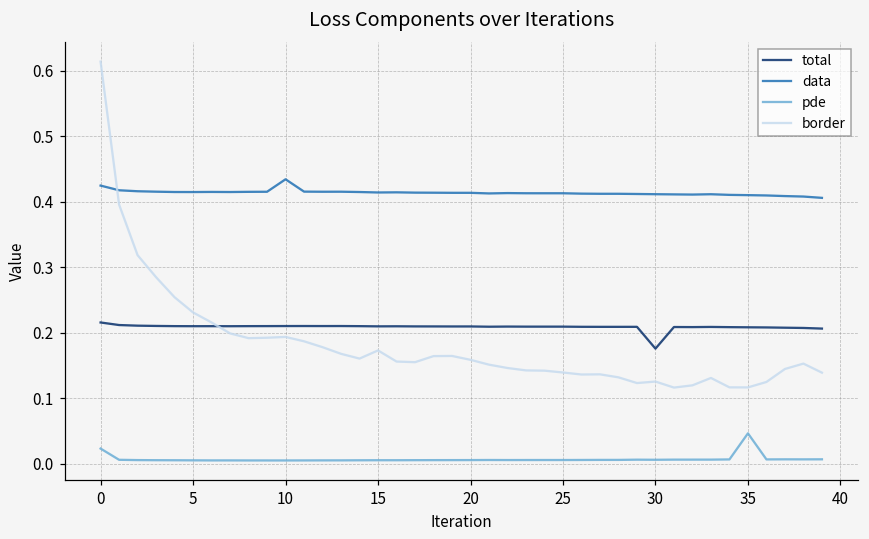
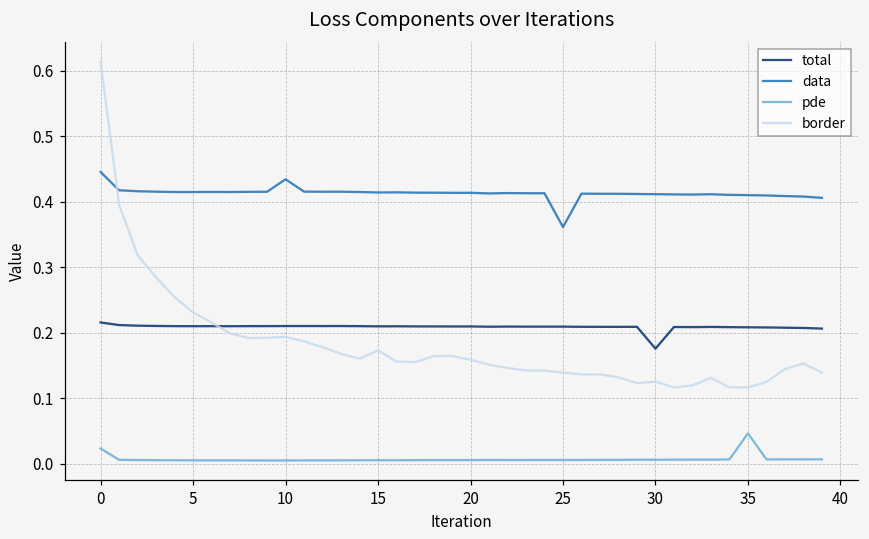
data, 0: 0.42 -> 0.45
data, 25: 0.41 -> 0.36
